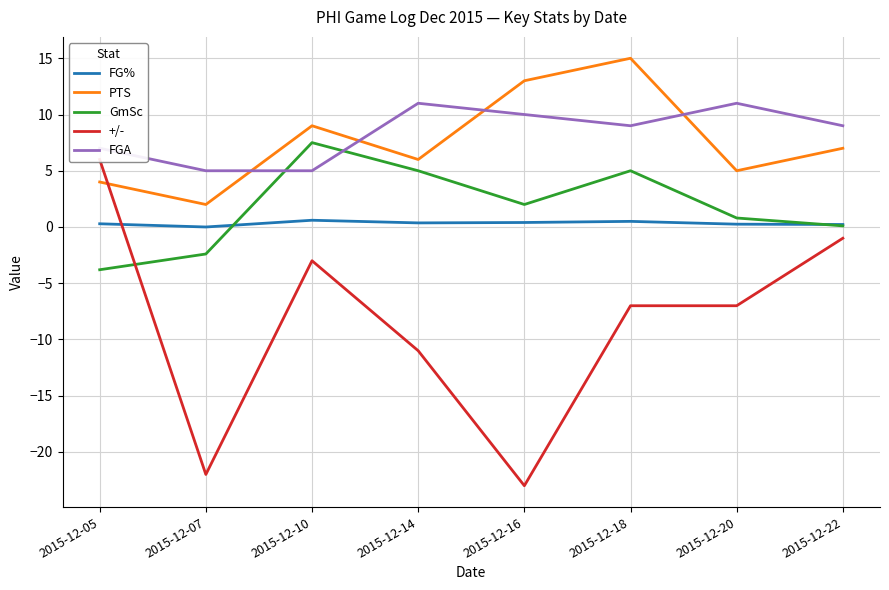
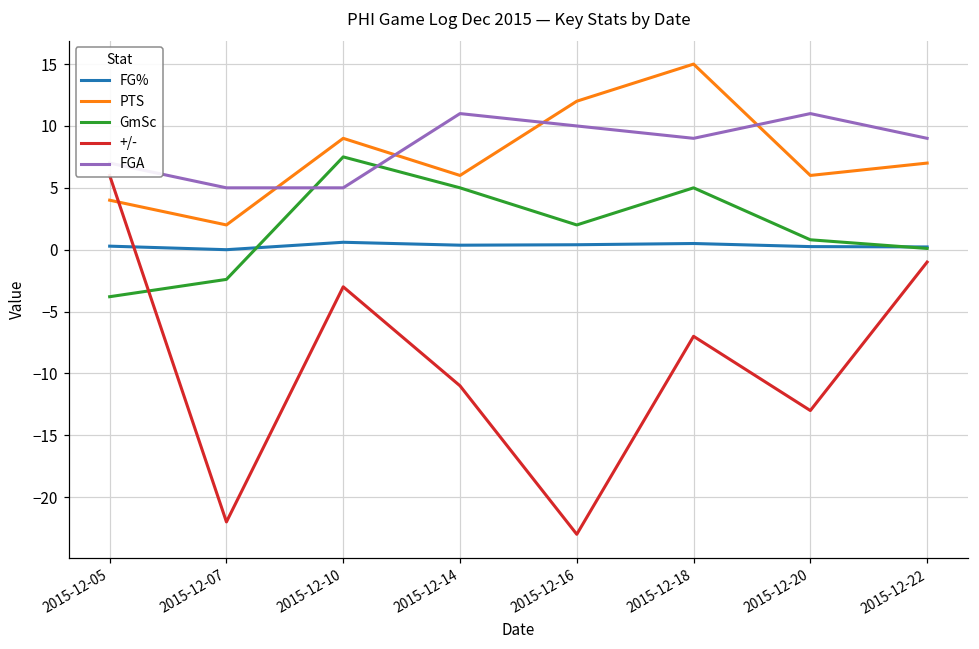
PTS, 2015-12-16: 13 -> 12
PTS, 2015-12-20: 5 -> 6
+/-, 2015-12-20: -7 -> -13
